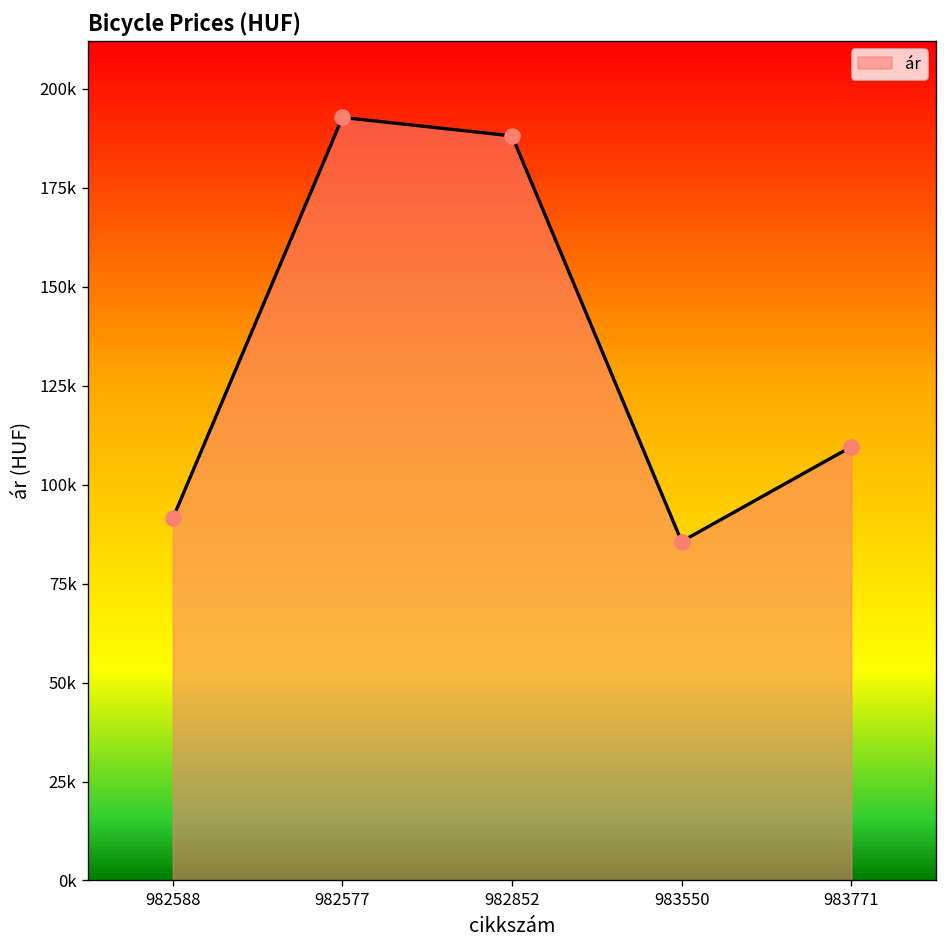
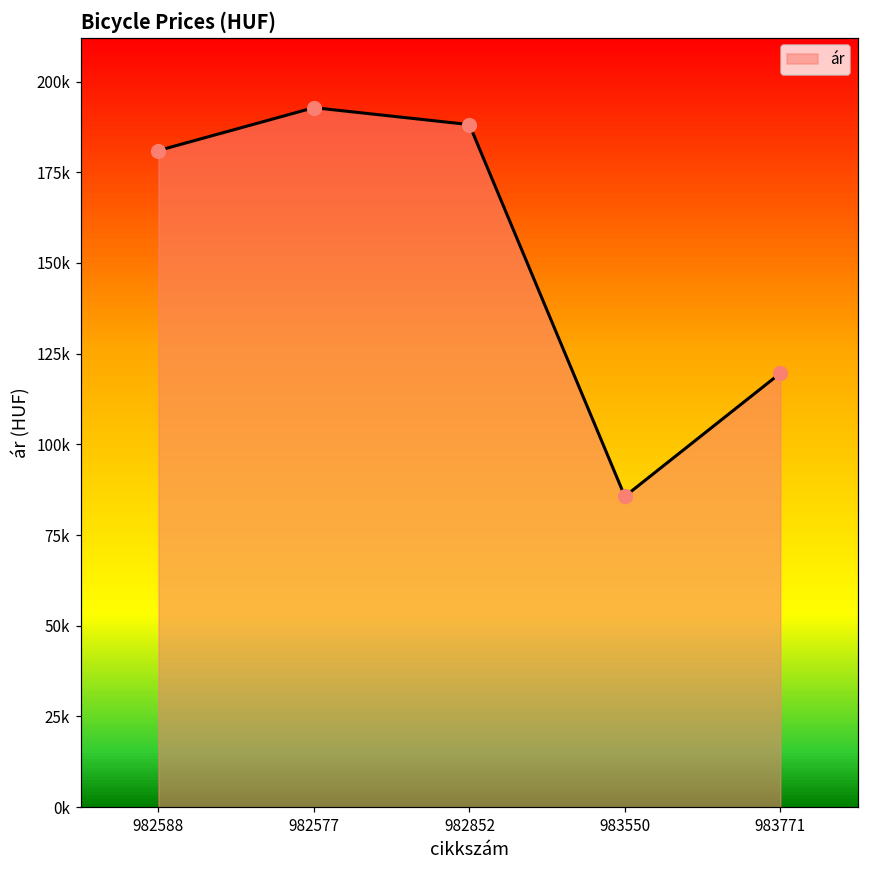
982588: 92000 -> 181000
983771: 110000 -> 120000
